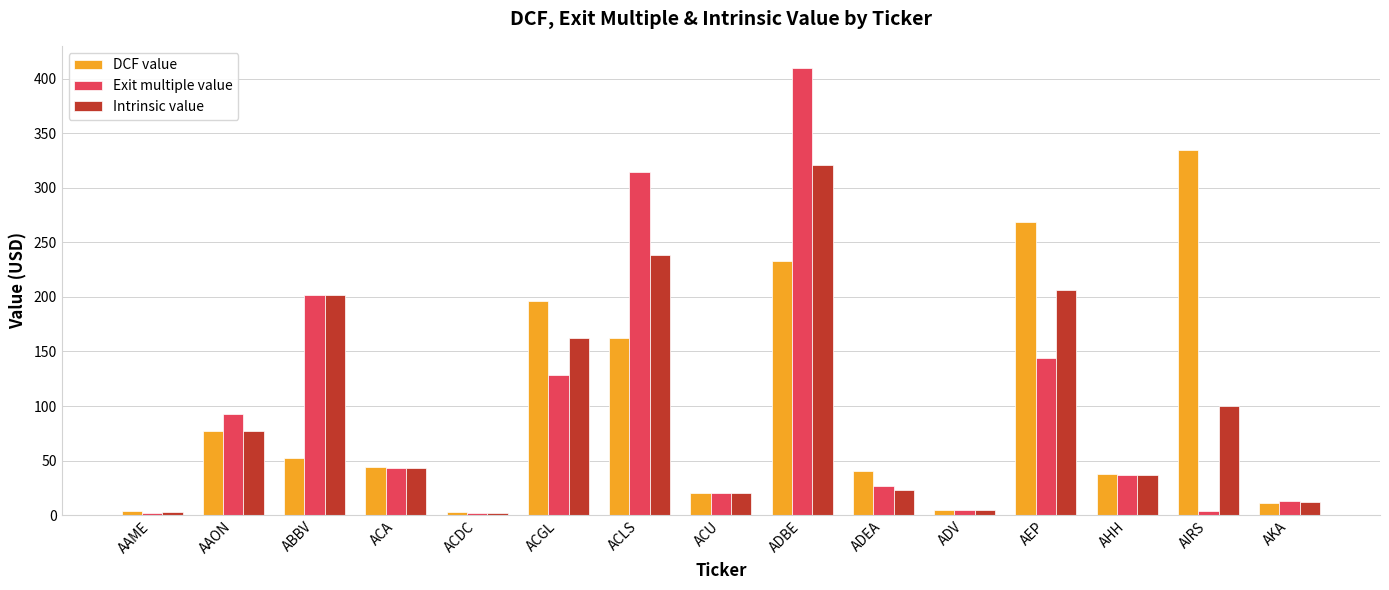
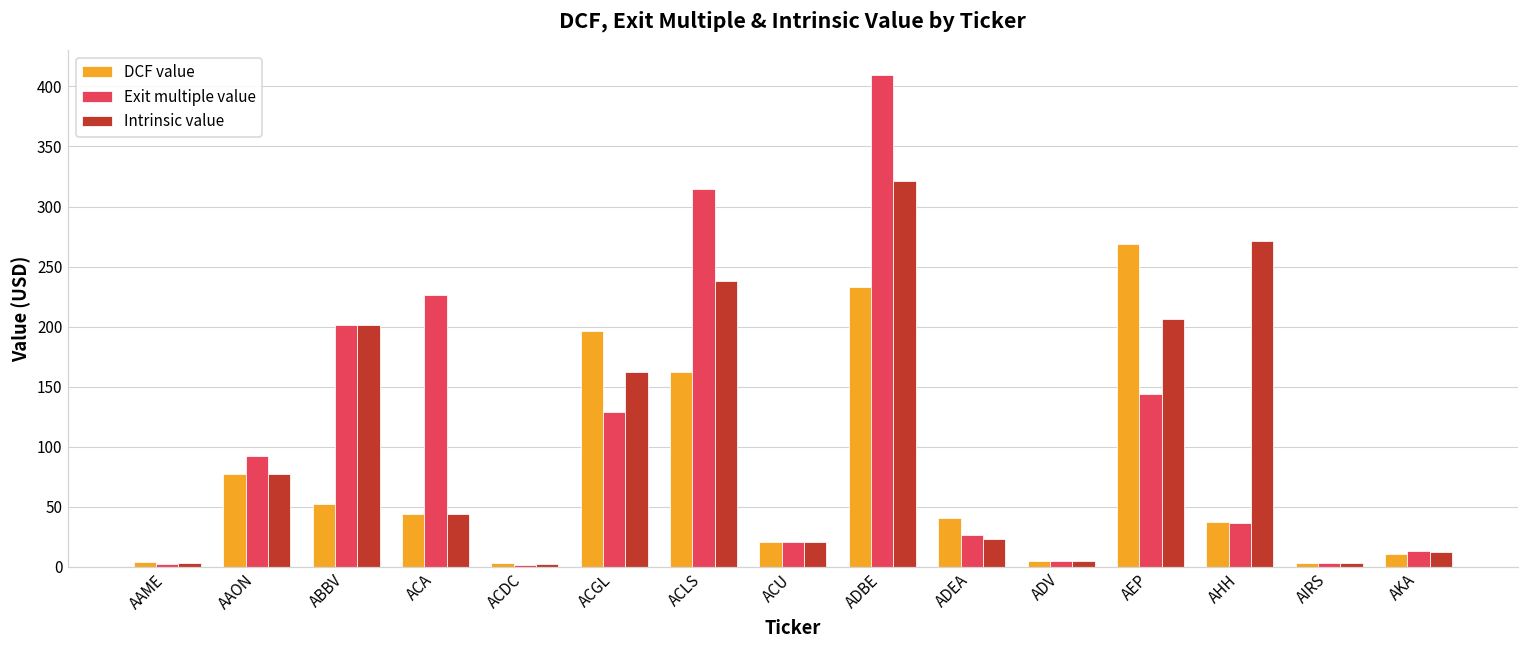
Exit multiple value, ACA: 44 -> 226
Intrinsic value, AHH: 37 -> 272
DCF value, AIRS: 335 -> 3
Intrinsic value, AIRS: 100 -> 3
